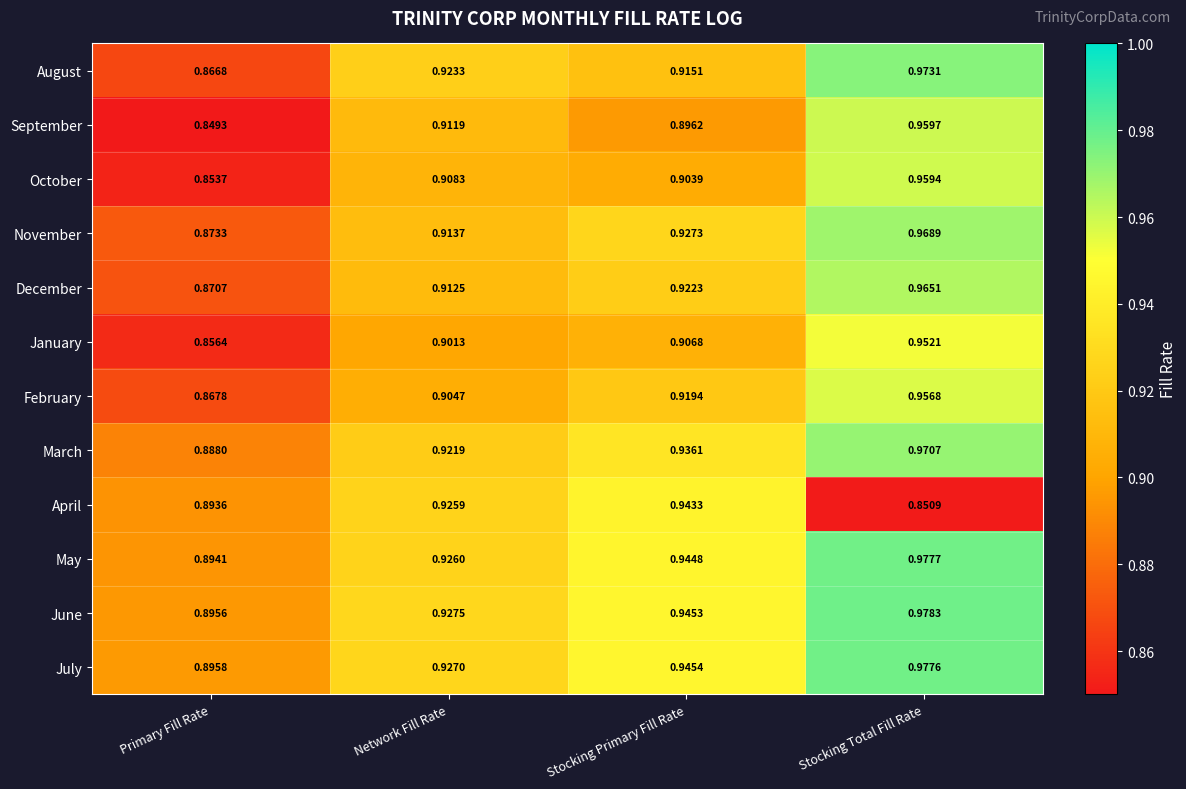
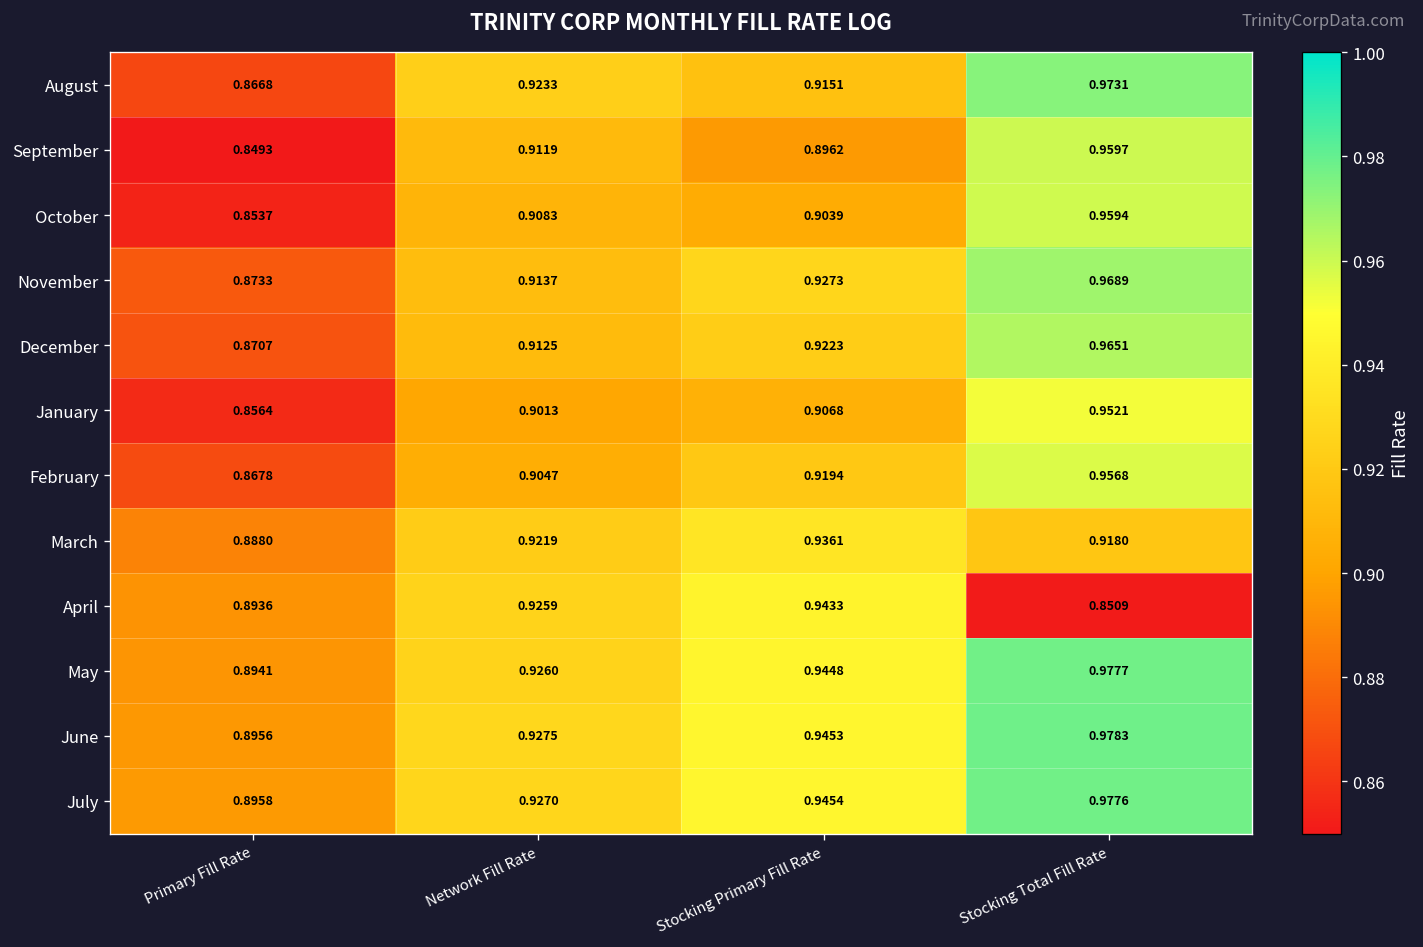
March, Stocking Total Fill Rate: 0.9707 -> 0.9180
